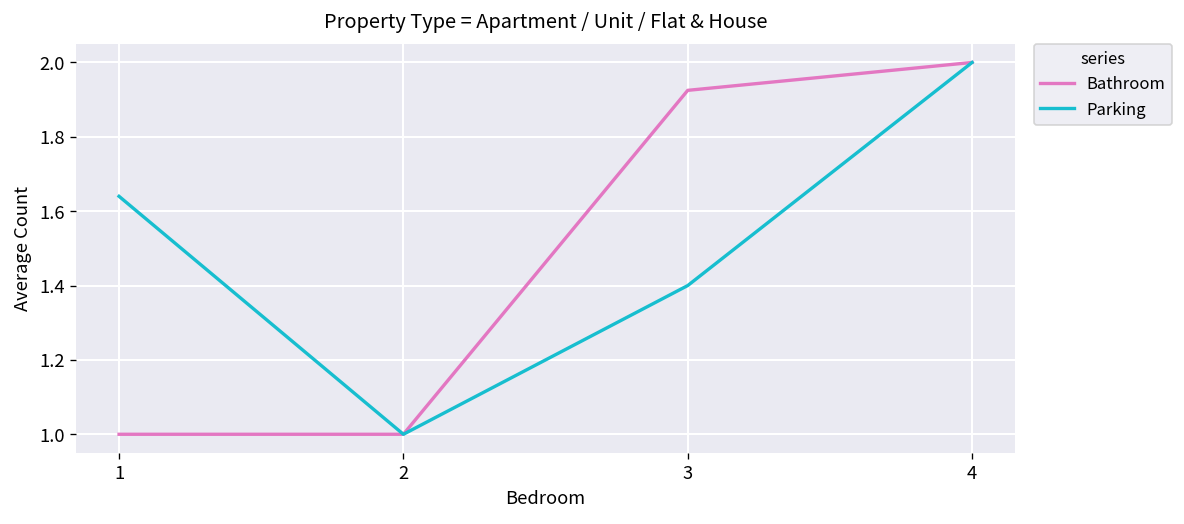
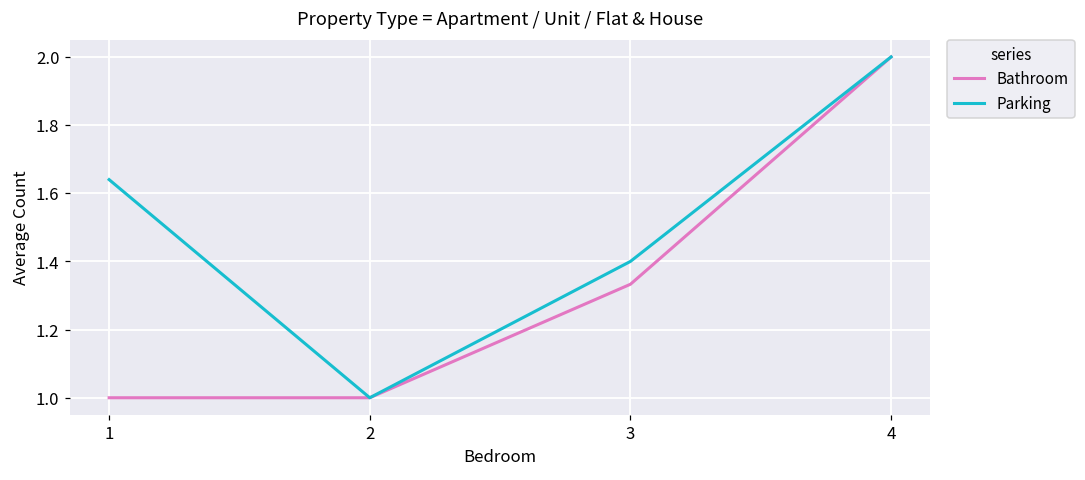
Bathroom, 3: 1.93 -> 1.33
